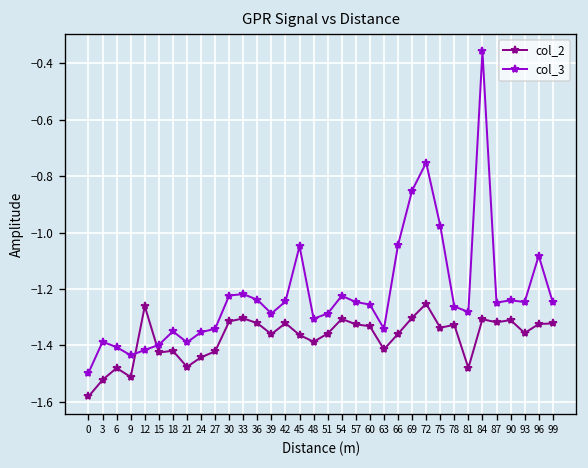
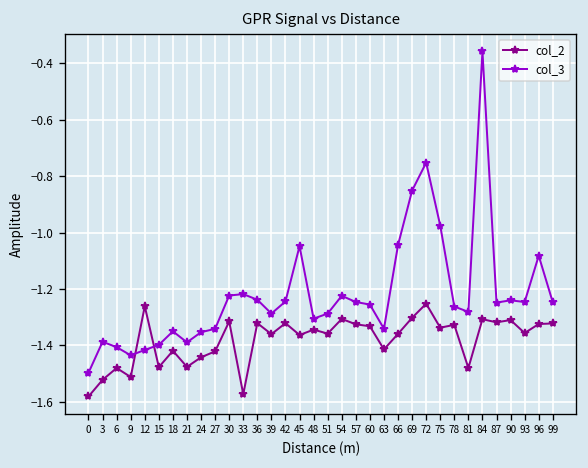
col_2, 15: -1.43 -> -1.48
col_2, 33: -1.30 -> -1.57
col_2, 48: -1.39 -> -1.34
